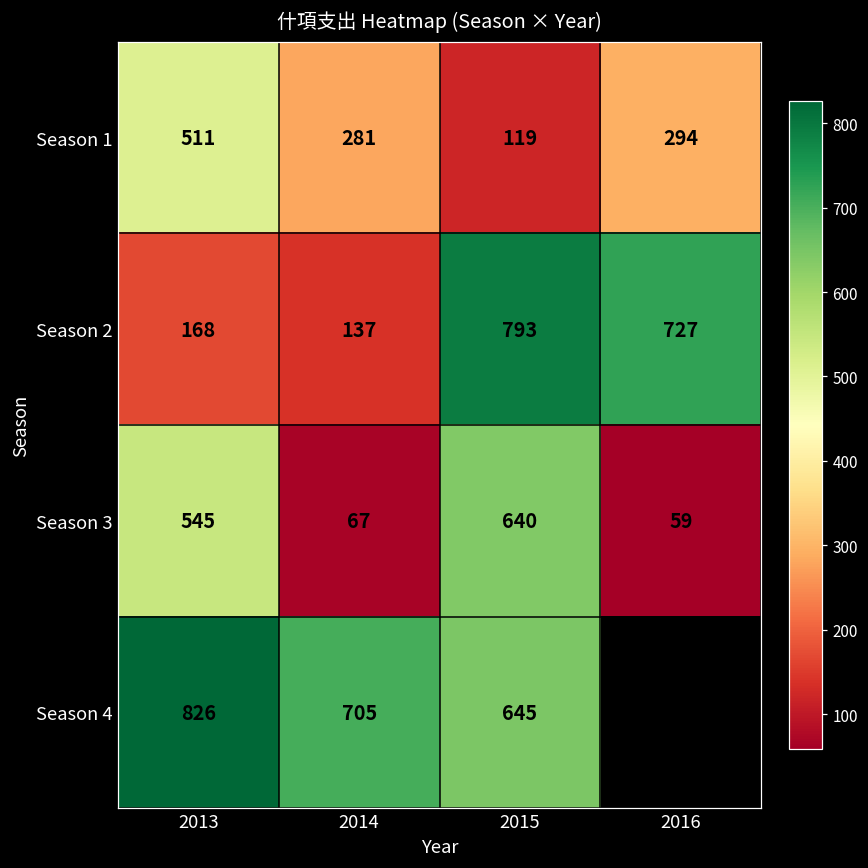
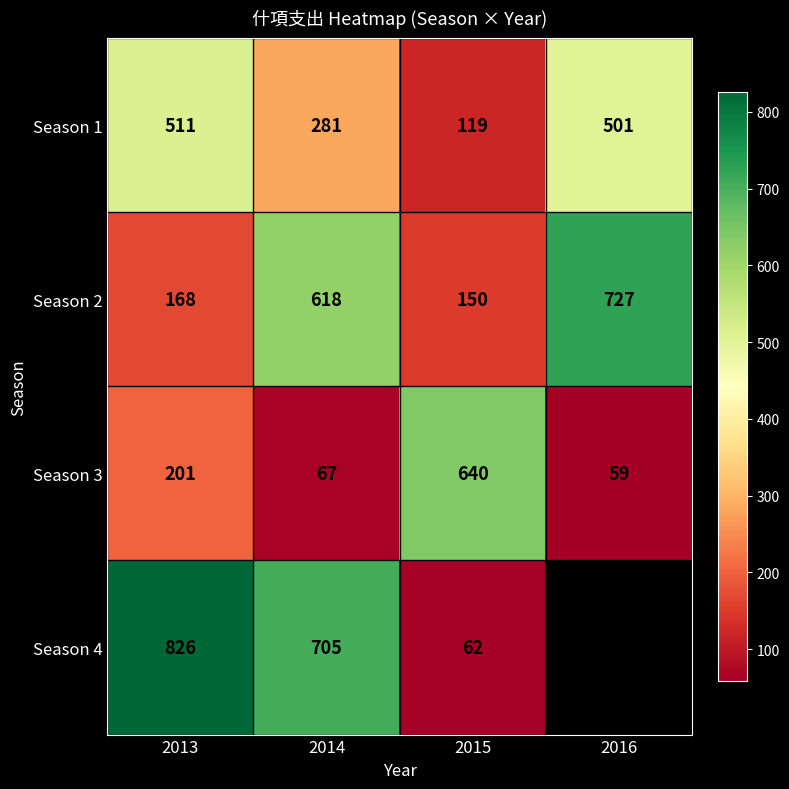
Season 1, 2016: 294 -> 501
Season 2, 2014: 137 -> 618
Season 2, 2015: 793 -> 150
Season 3, 2013: 545 -> 201
Season 4, 2015: 645 -> 62
